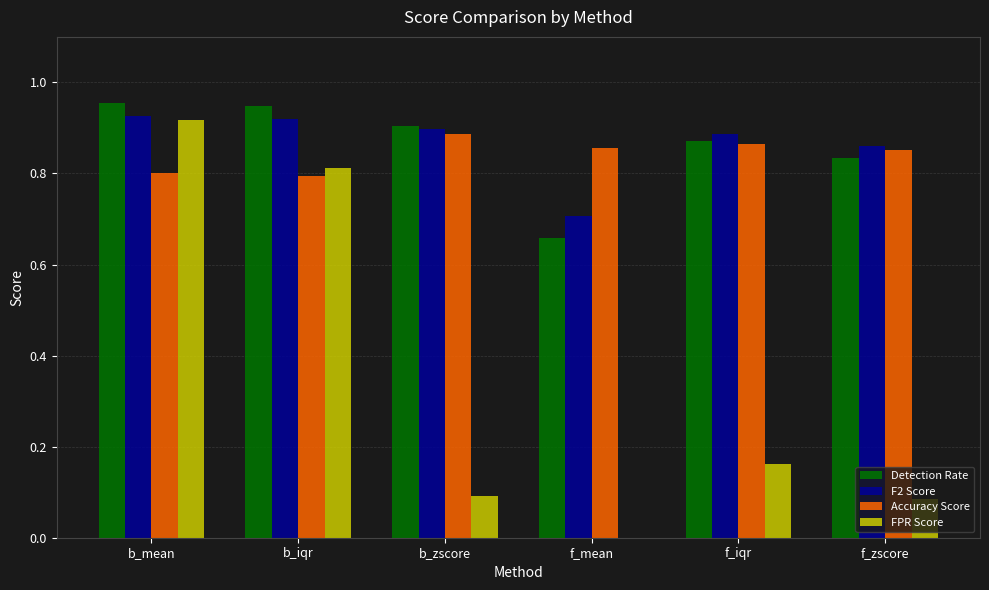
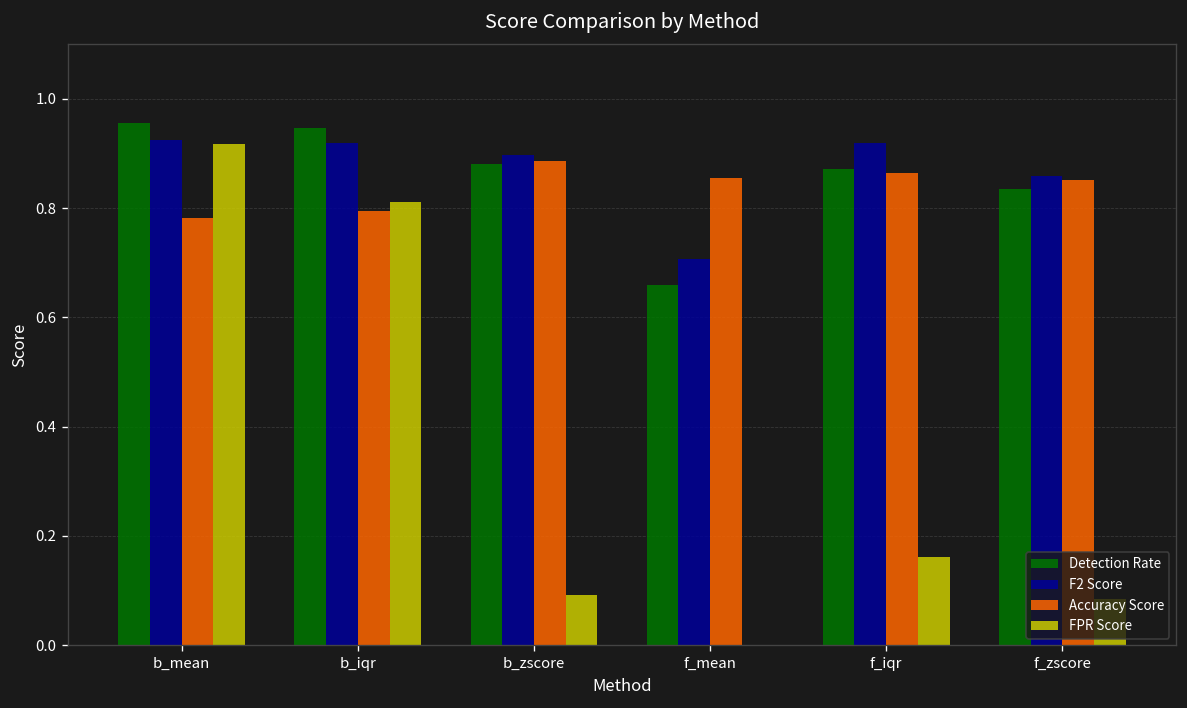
Accuracy Score, b_mean: 0.80 -> 0.78
Detection Rate, b_zscore: 0.90 -> 0.88
F2 Score, f_iqr: 0.89 -> 0.92
